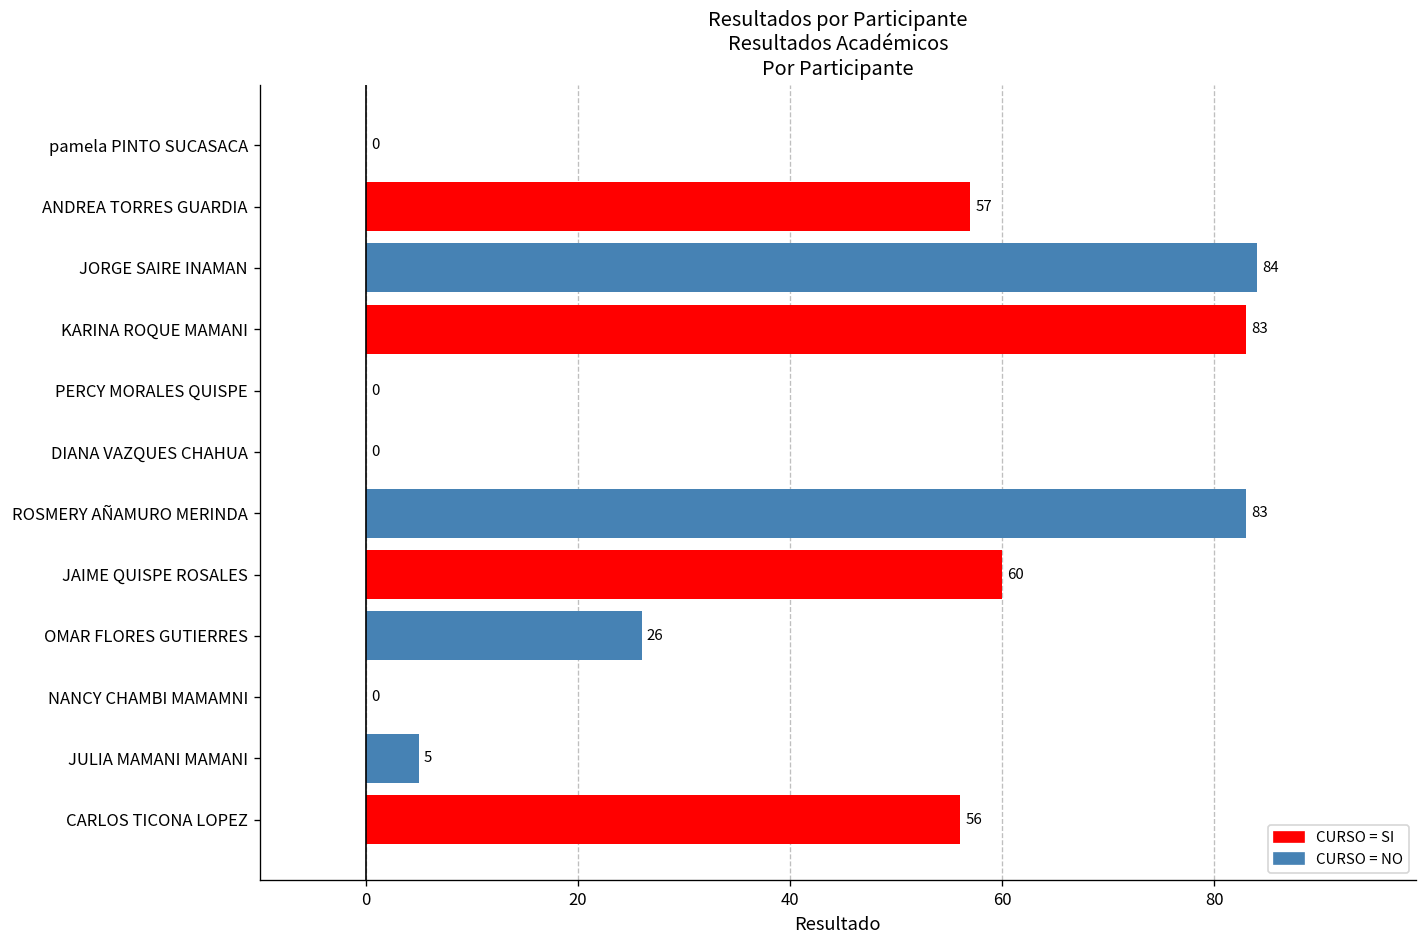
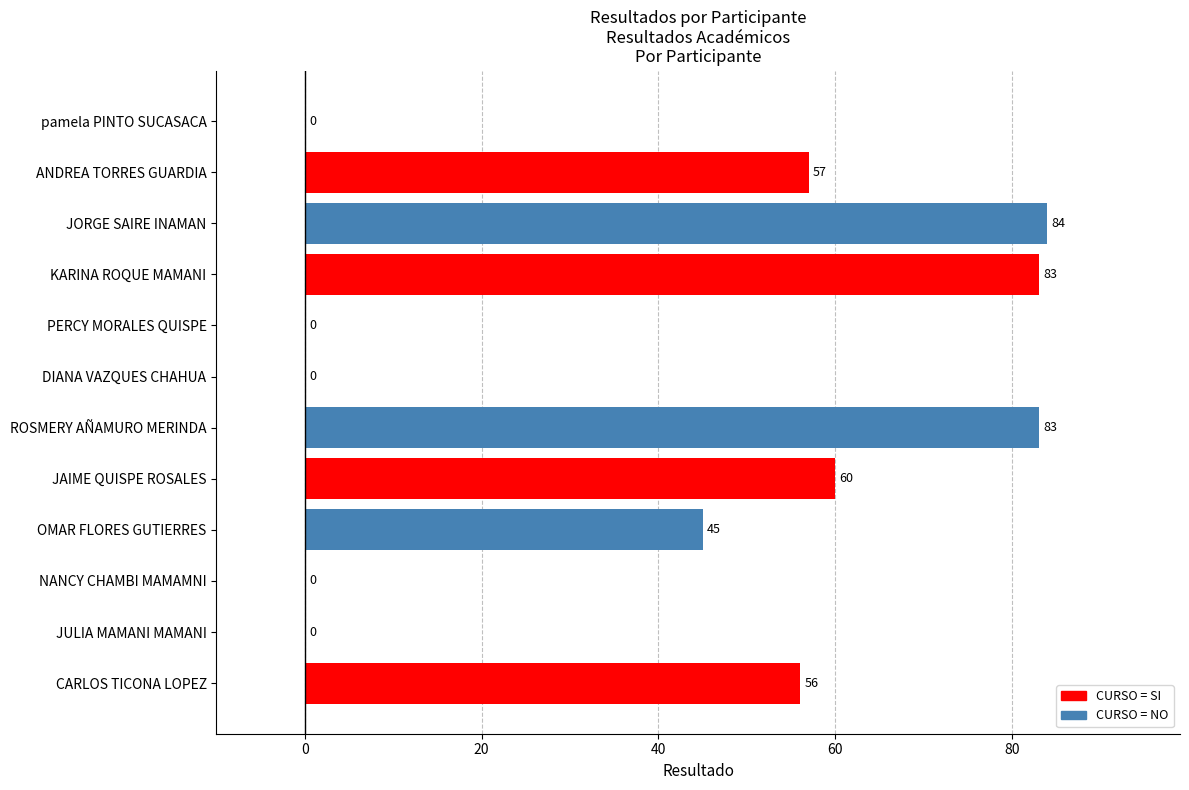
OMAR FLORES GUTIERRES: 26 -> 45
JULIA MAMANI MAMANI: 5 -> 0
